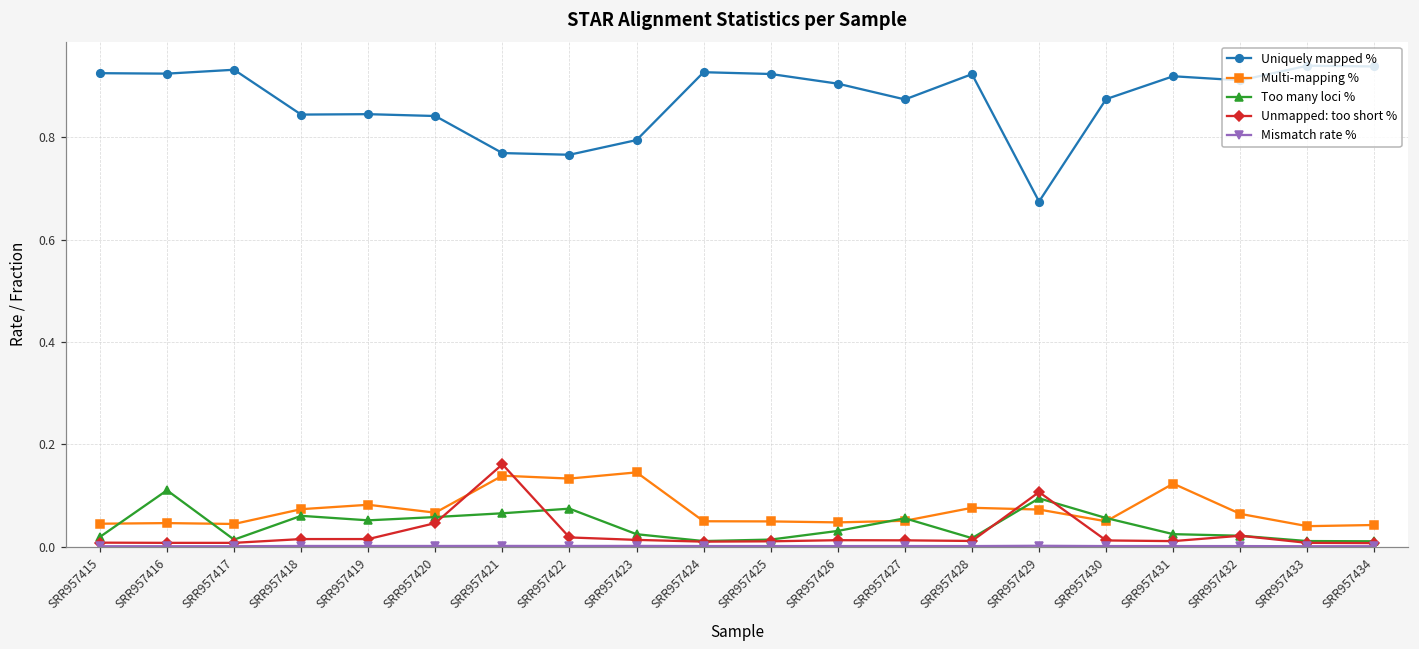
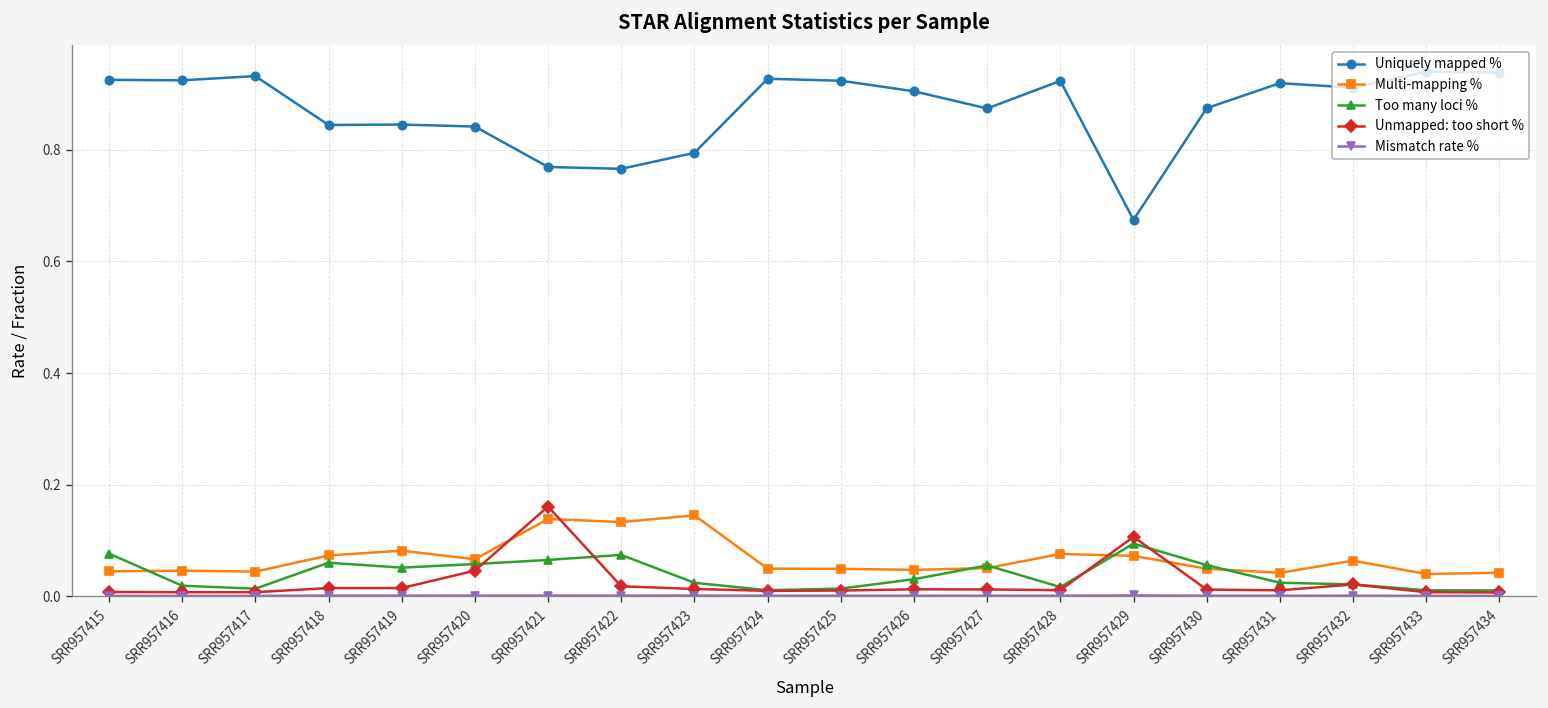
Too many loci %, SRR957415: 0.02 -> 0.08
Too many loci %, SRR957416: 0.11 -> 0.02
Multi-mapping %, SRR957431: 0.12 -> 0.04
